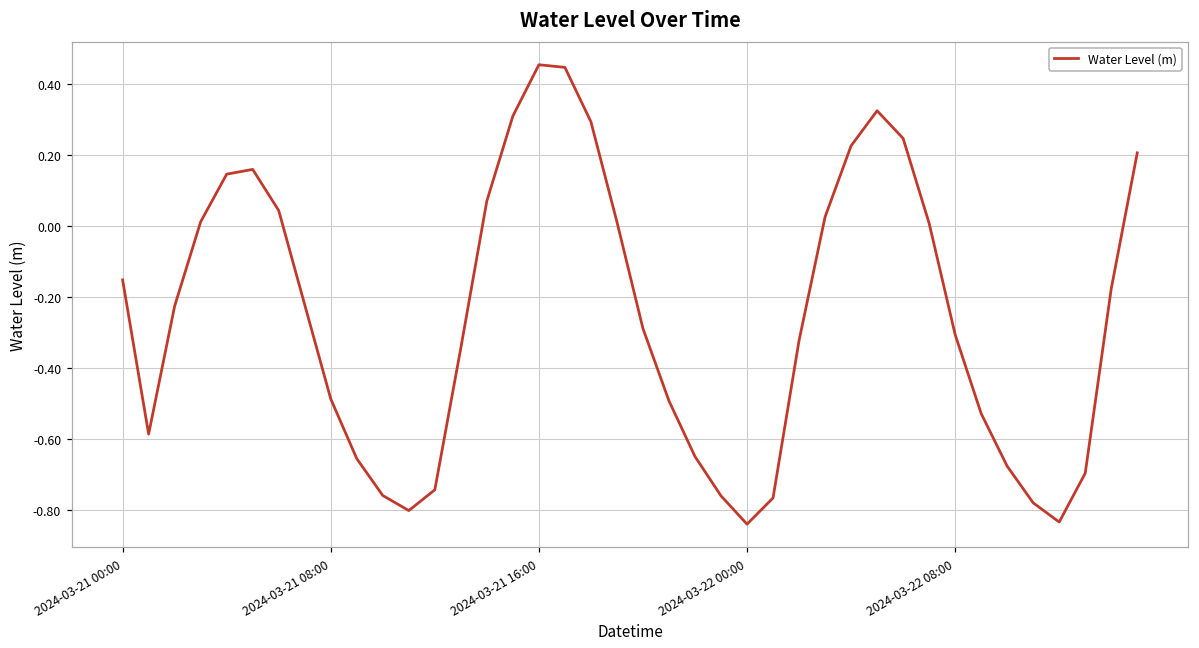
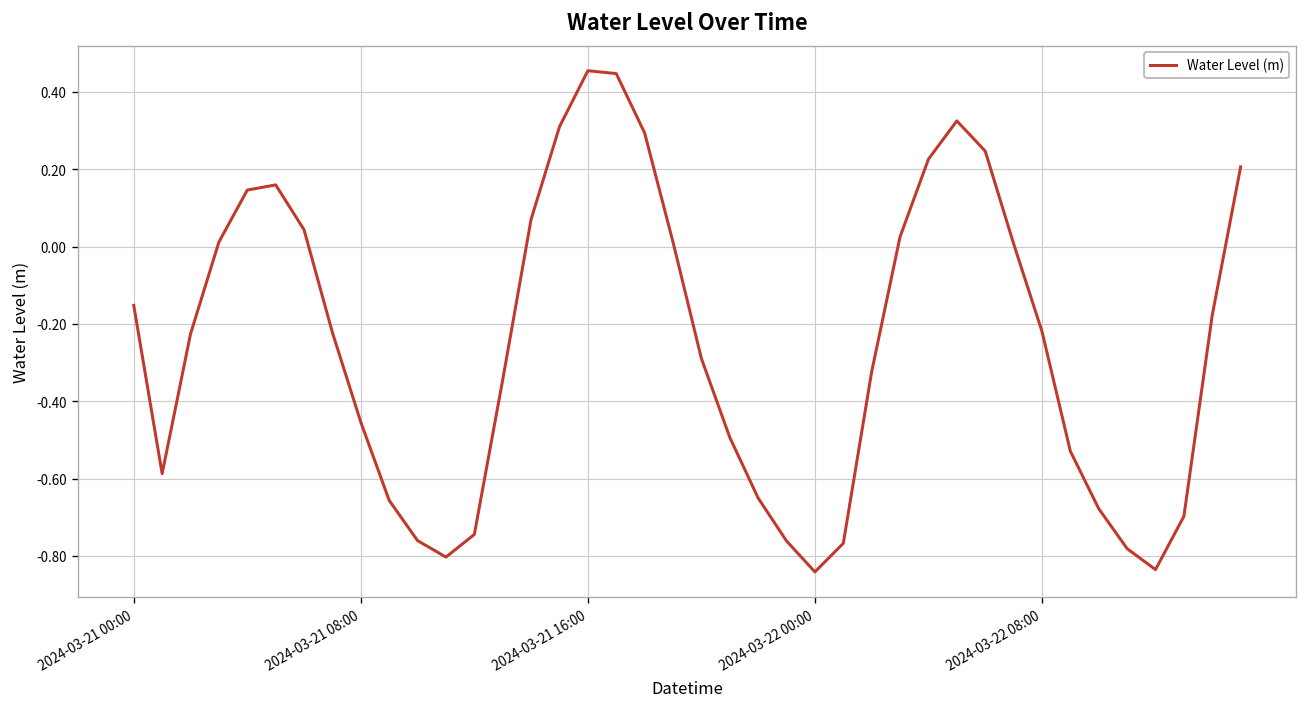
2024-03-21 08:00: -0.49 -> -0.45
2024-03-22 08:00: -0.31 -> -0.22
